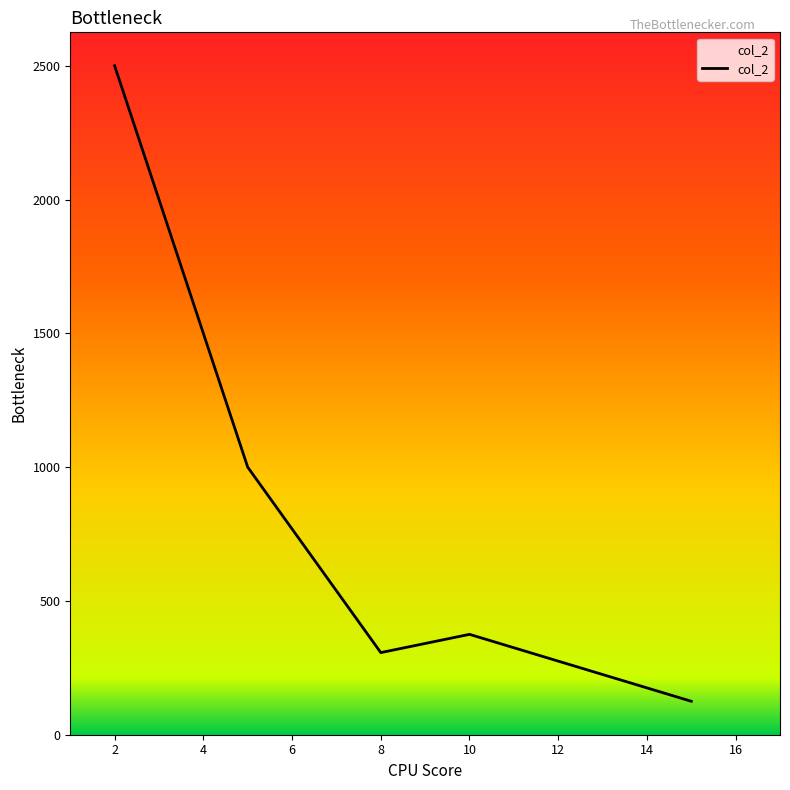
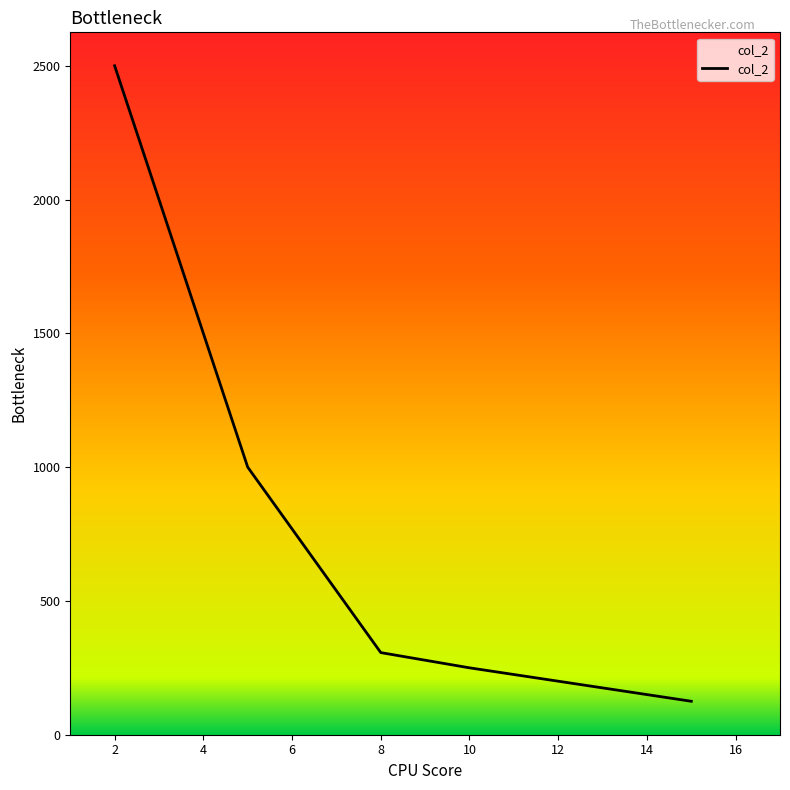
10: 380 -> 250
